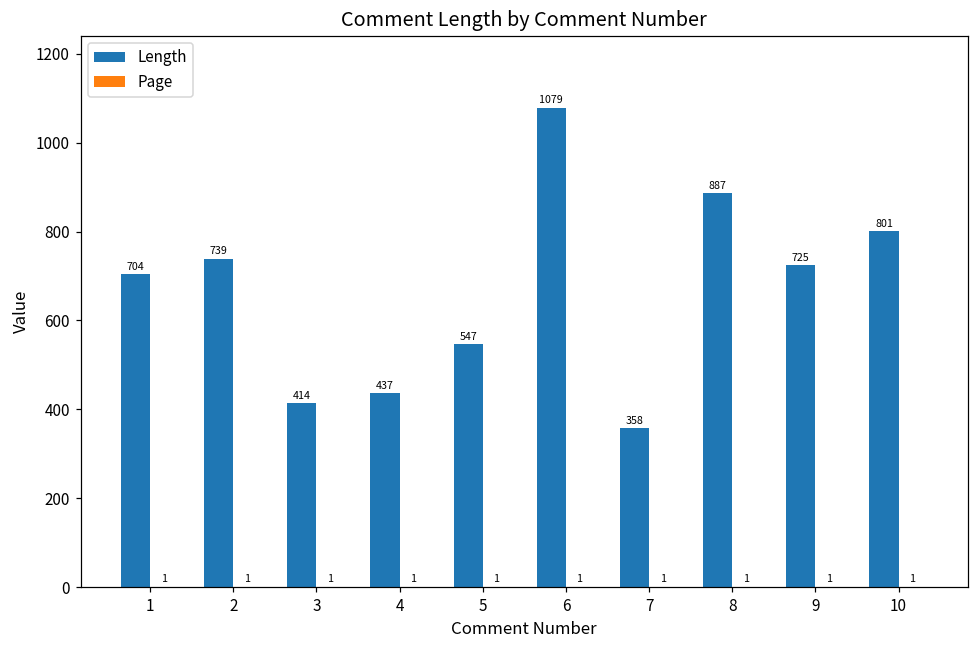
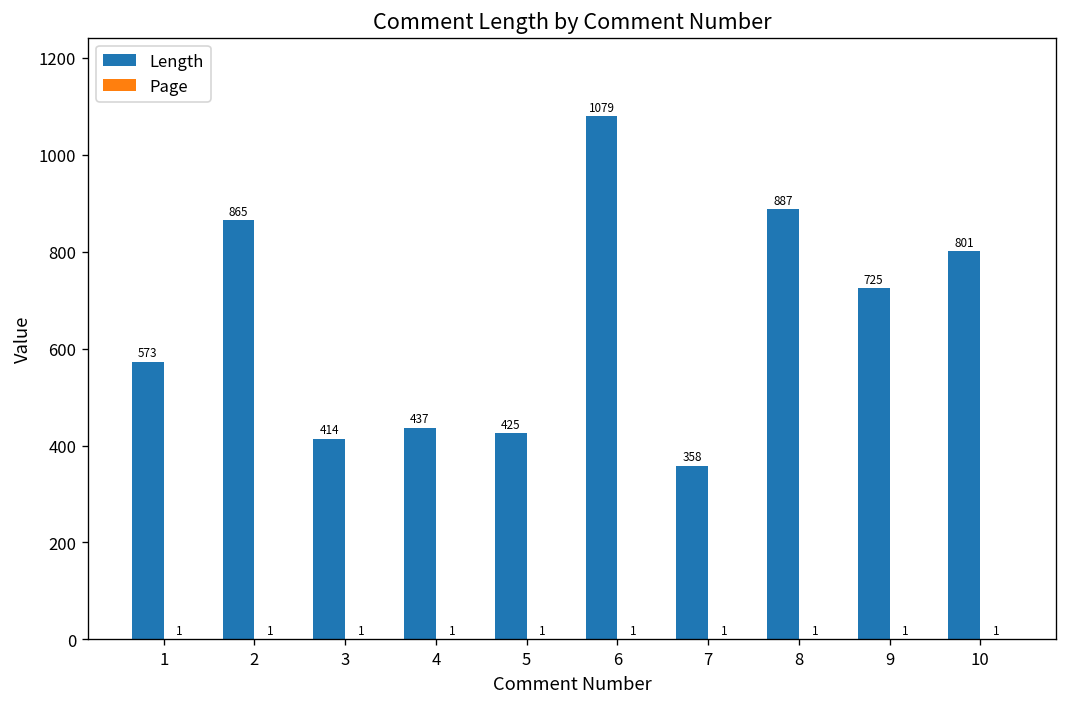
Length, 1: 704 -> 573
Length, 2: 739 -> 865
Length, 5: 547 -> 425
